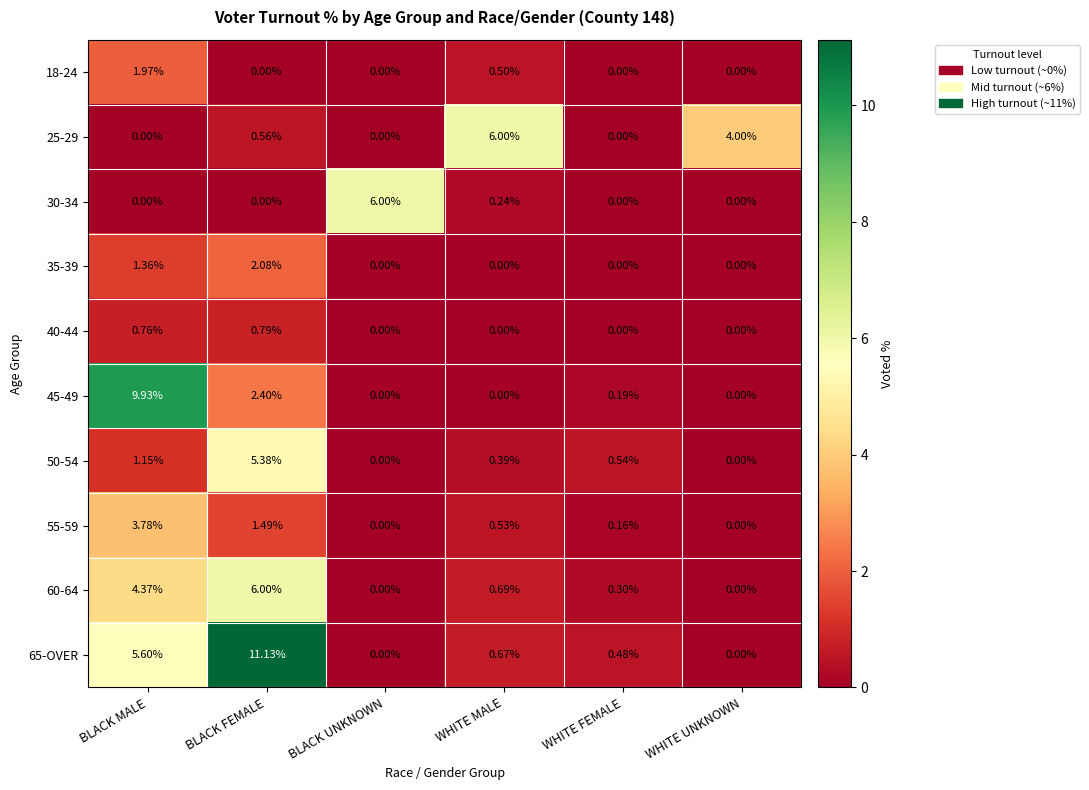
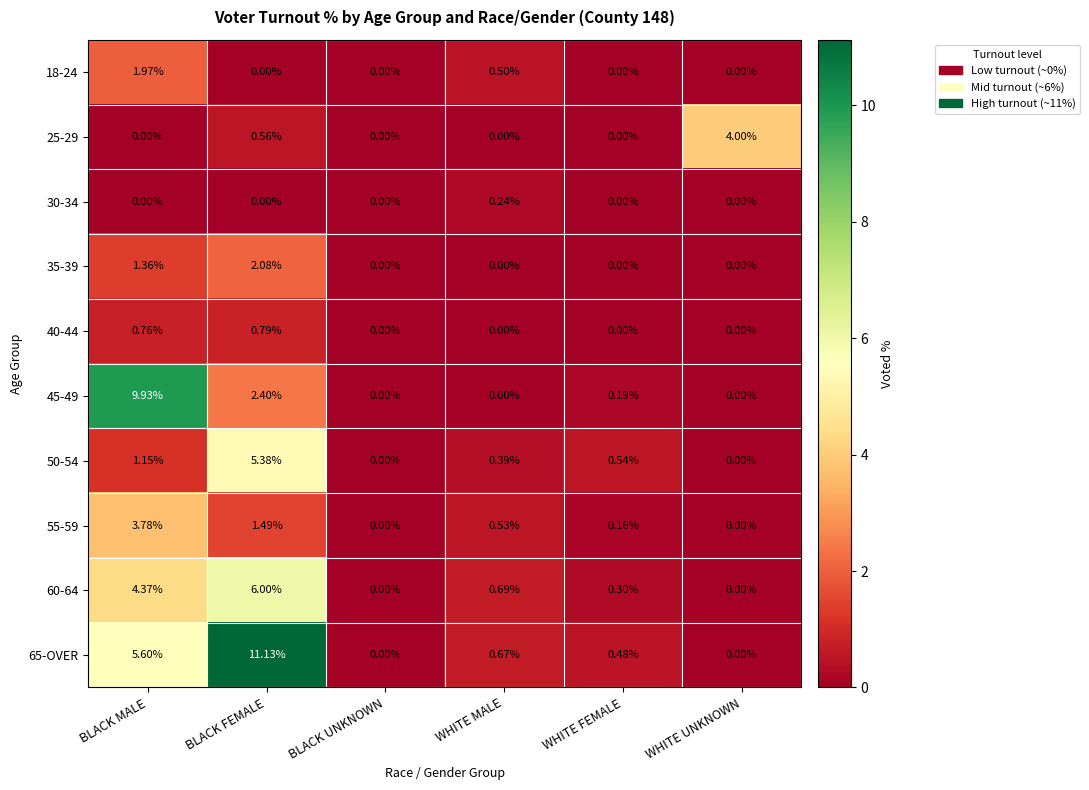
25-29, WHITE MALE: 6.00% -> 0.00%
30-34, BLACK UNKNOWN: 6.00% -> 0.00%
